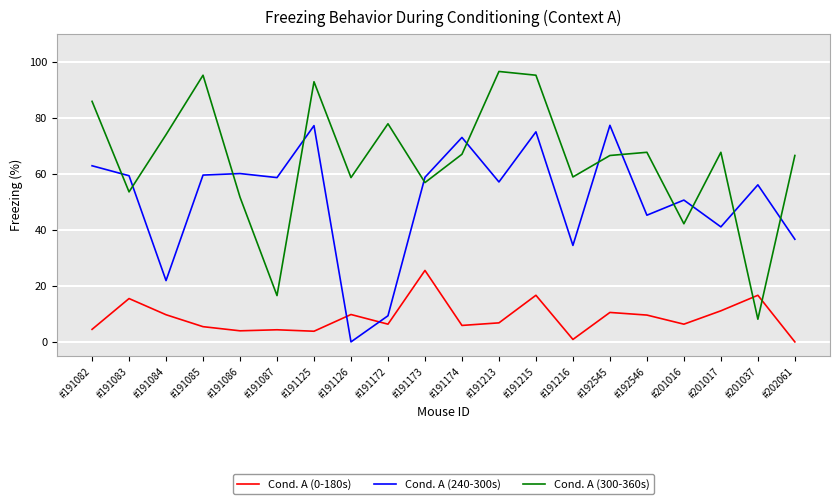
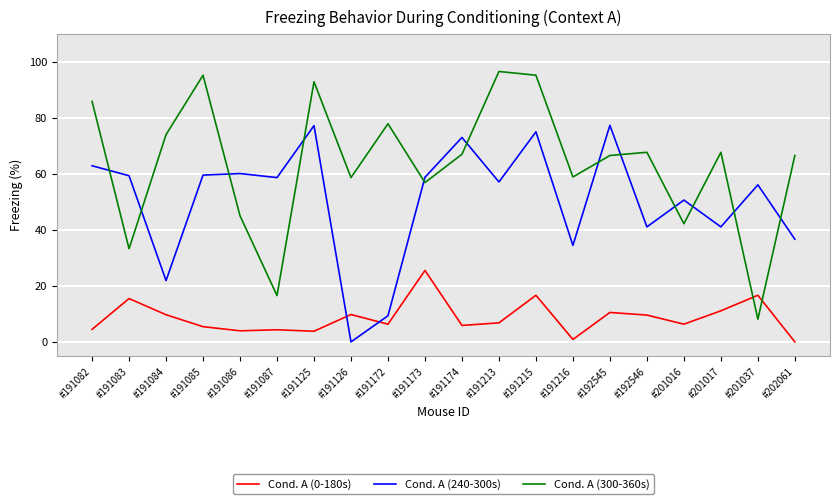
Cond. A (300-360s), #191083: 54 -> 33
Cond. A (300-360s), #191086: 52 -> 45
Cond. A (240-300s), #192546: 45 -> 41
